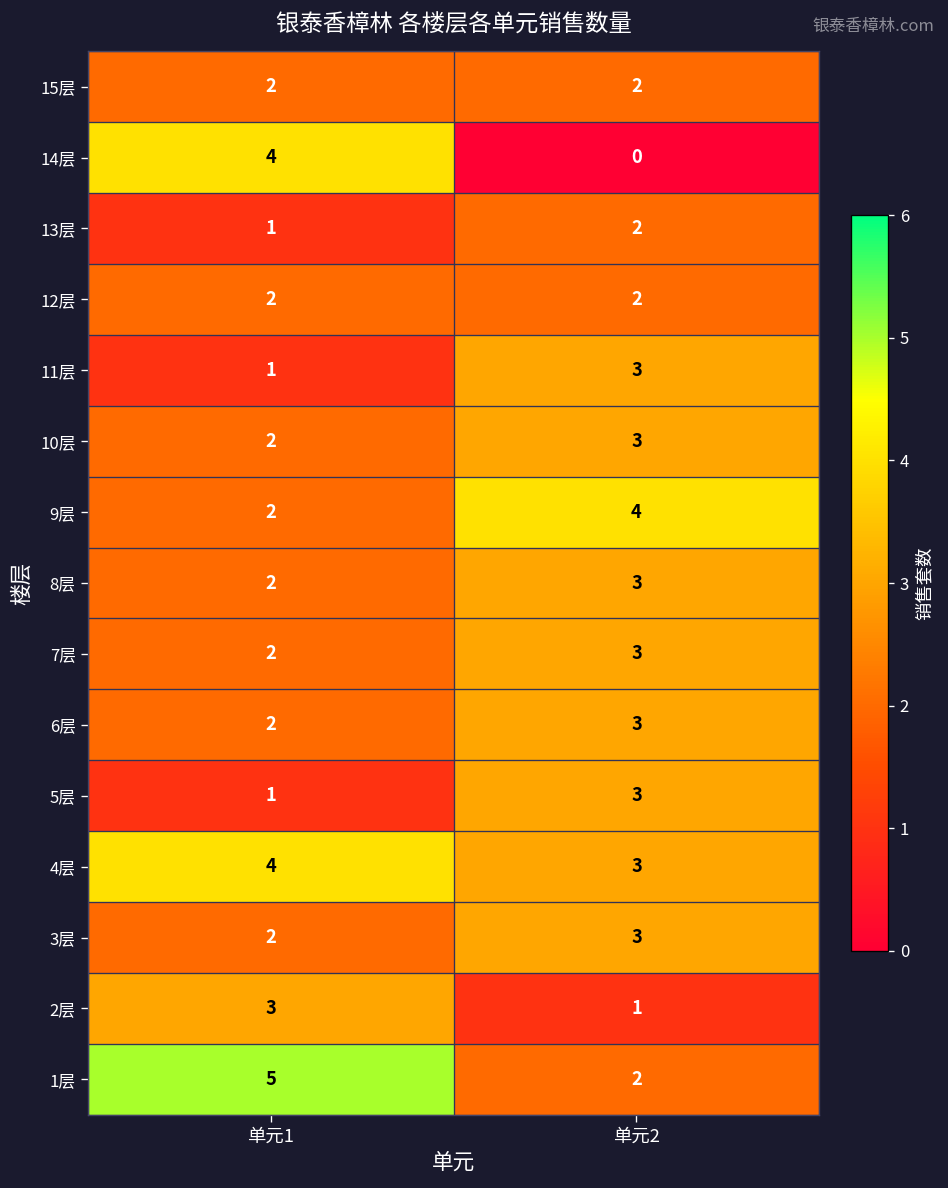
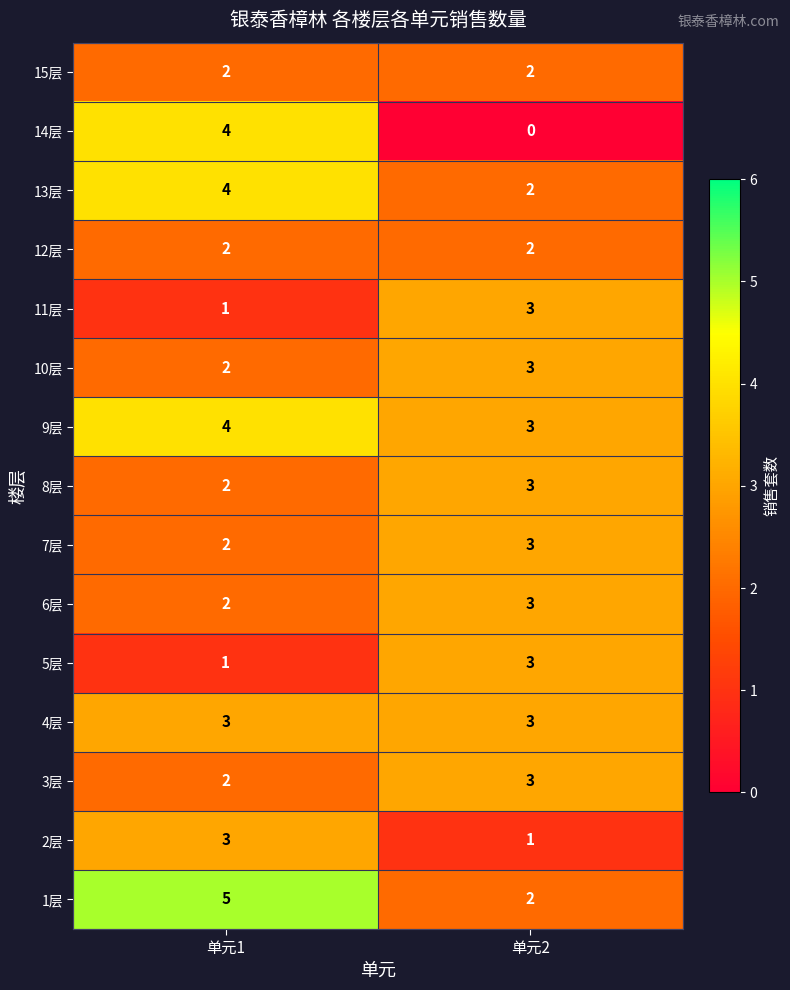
13层, 单元1: 1 -> 4
9层, 单元1: 2 -> 4
9层, 单元2: 4 -> 3
4层, 单元1: 4 -> 3
